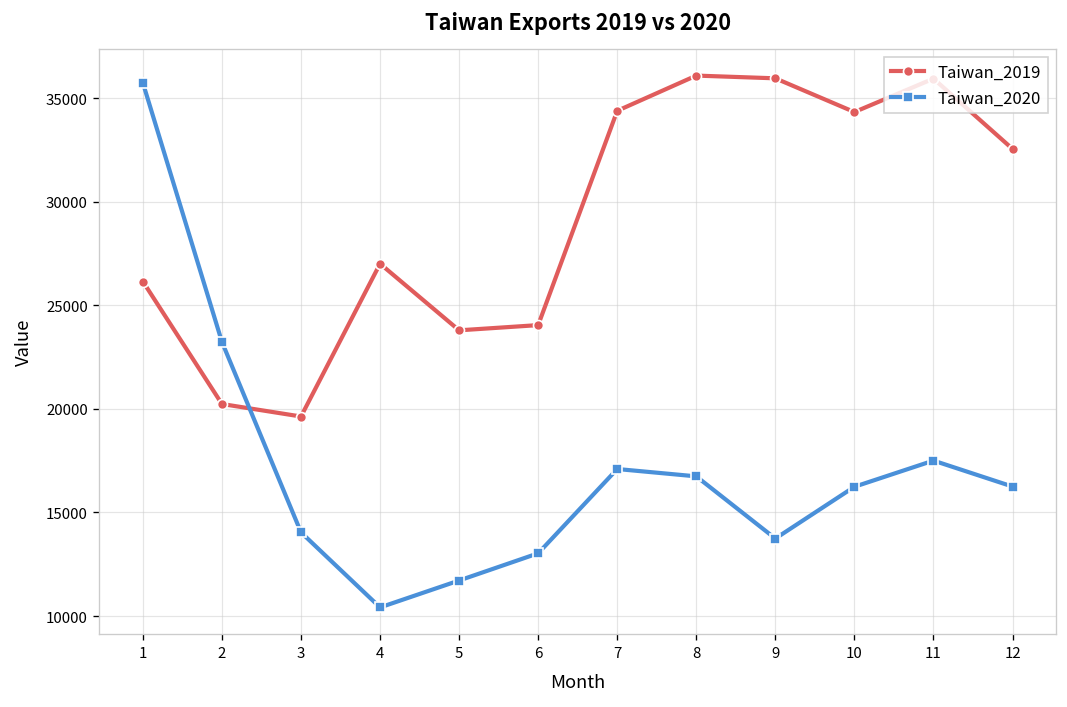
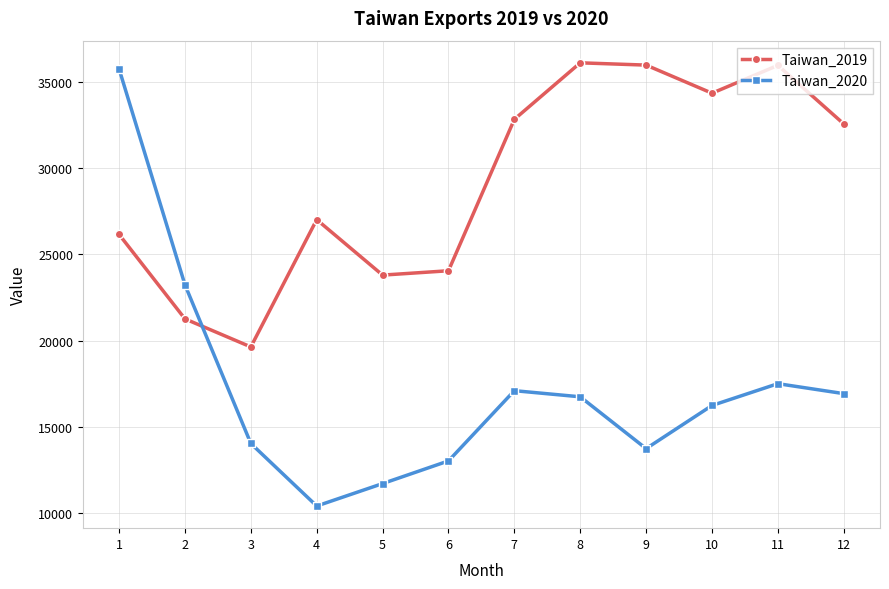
Taiwan_2019, 2: 20200 -> 21300
Taiwan_2019, 7: 34400 -> 32800
Taiwan_2020, 12: 16300 -> 16900
